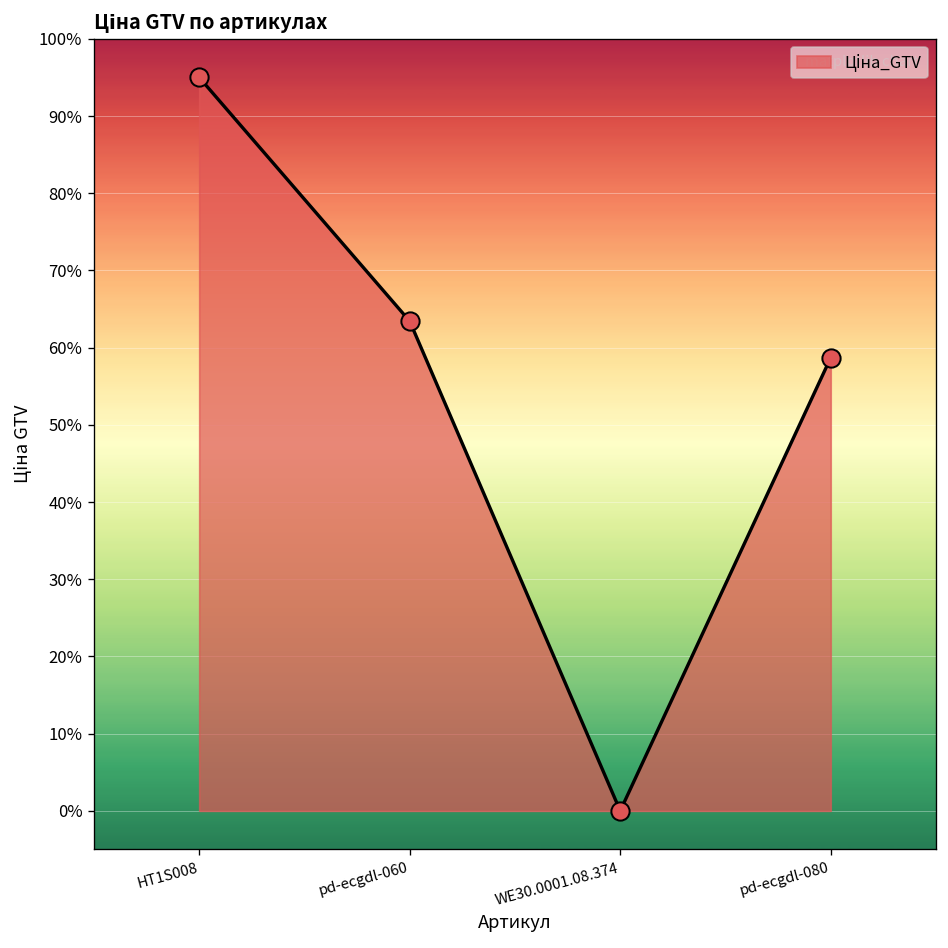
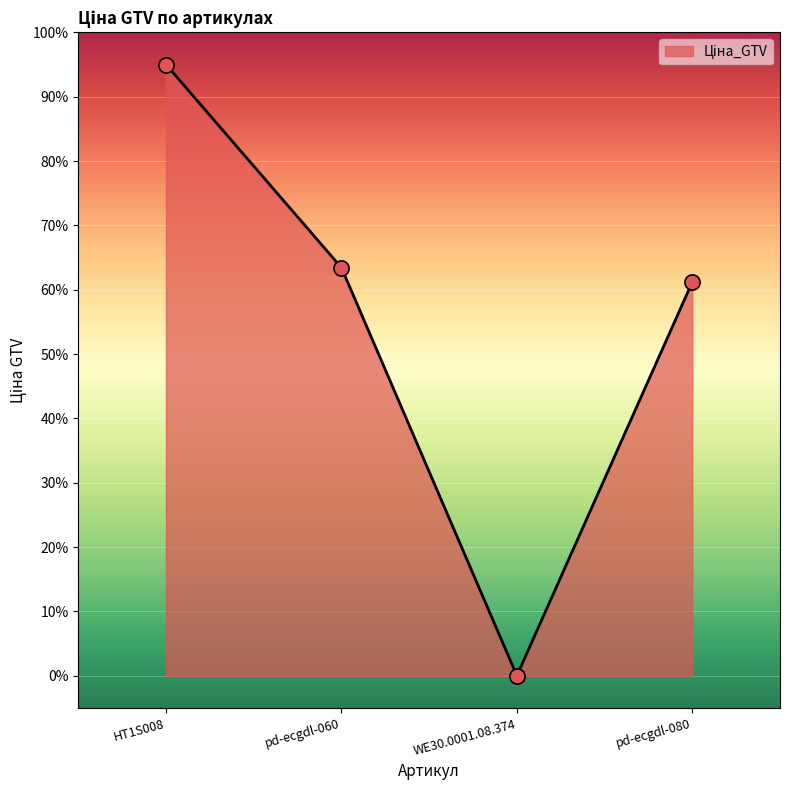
pd-ecgdl-080: 59% -> 61%
